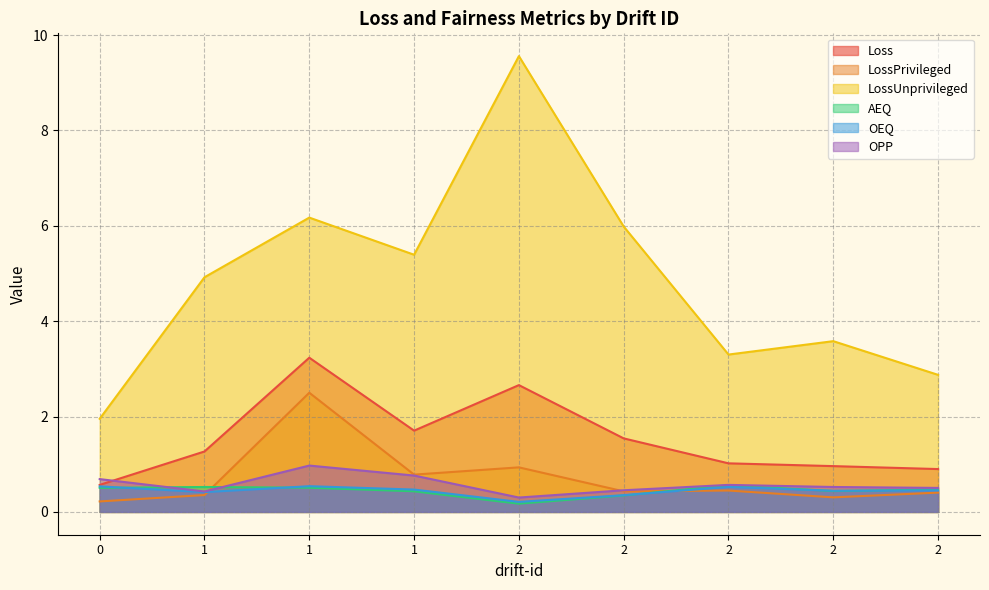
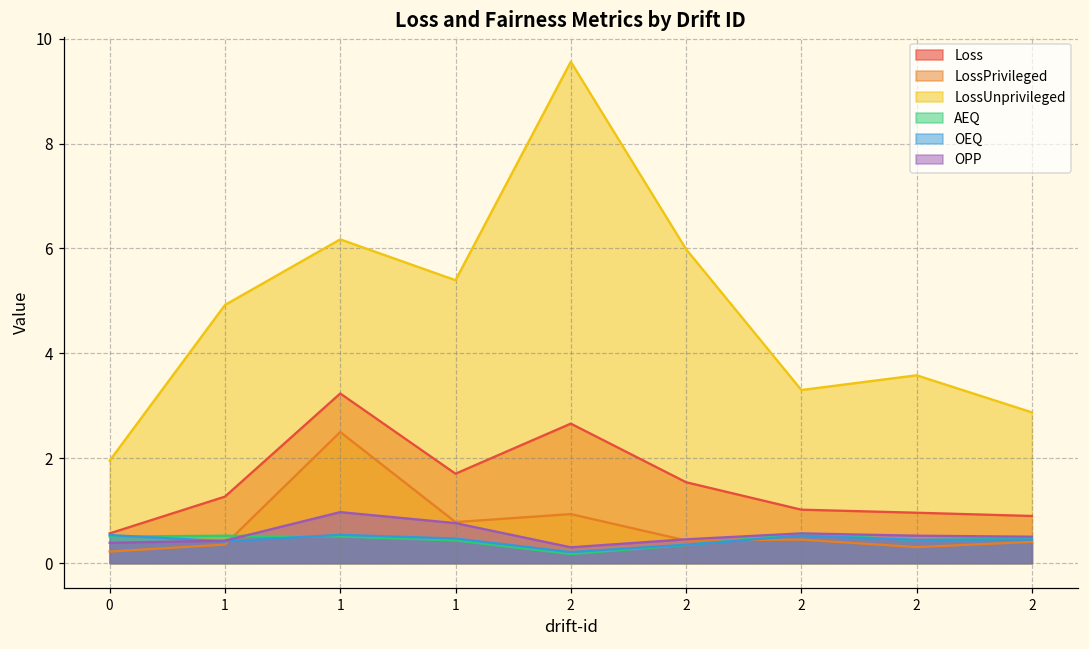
OPP, 0: 0.7 -> 0.4
